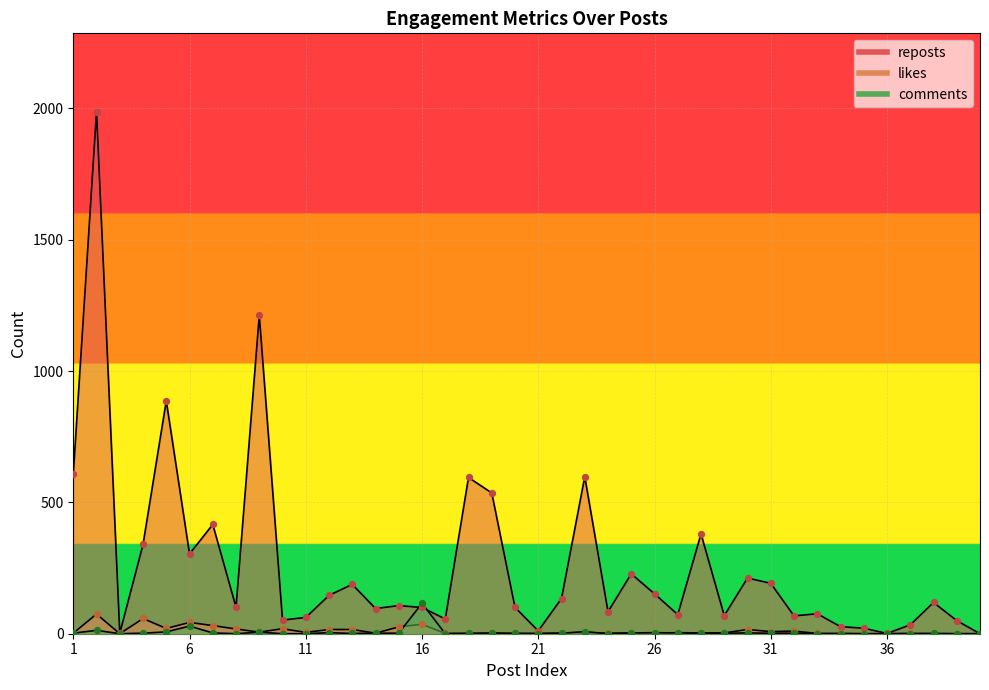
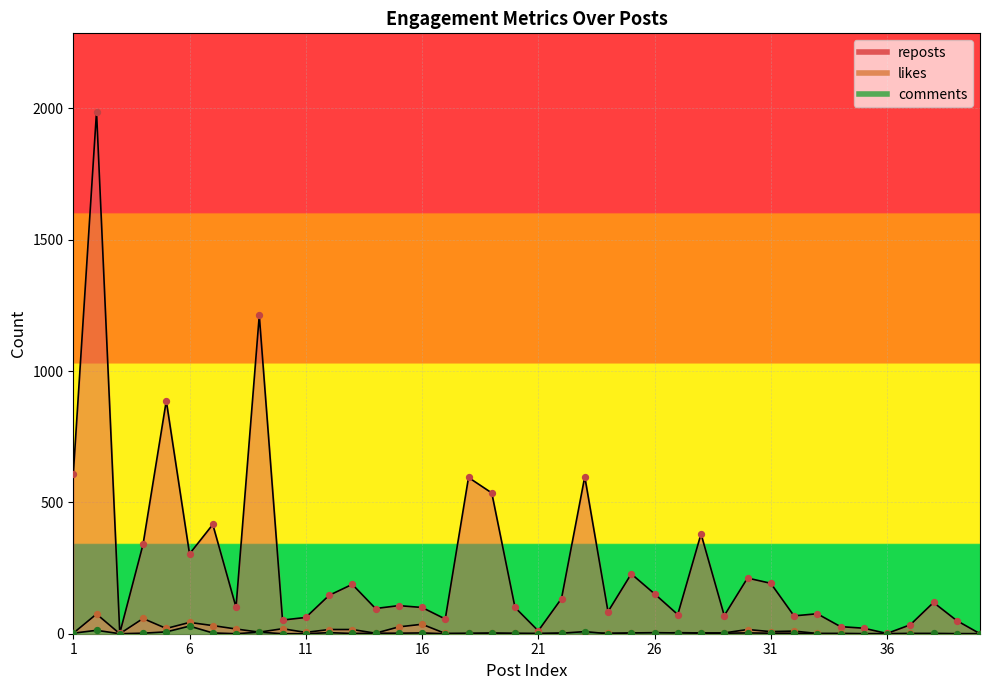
comments, 16: 120 -> 0
